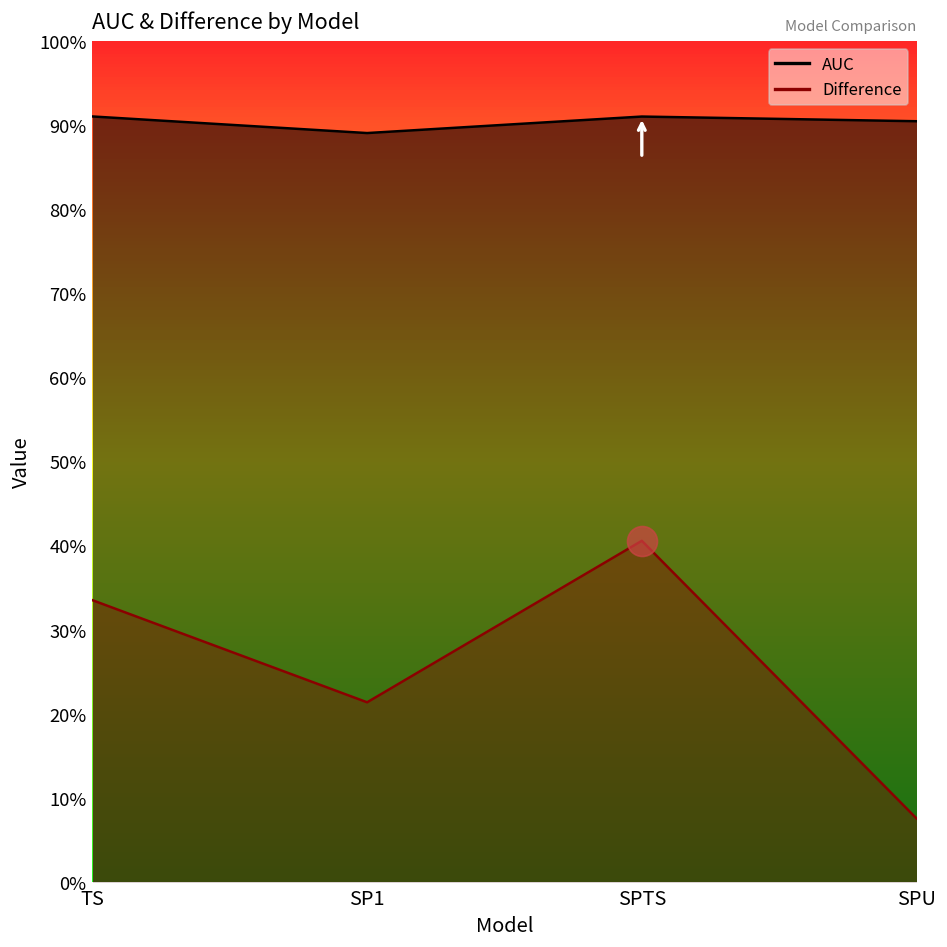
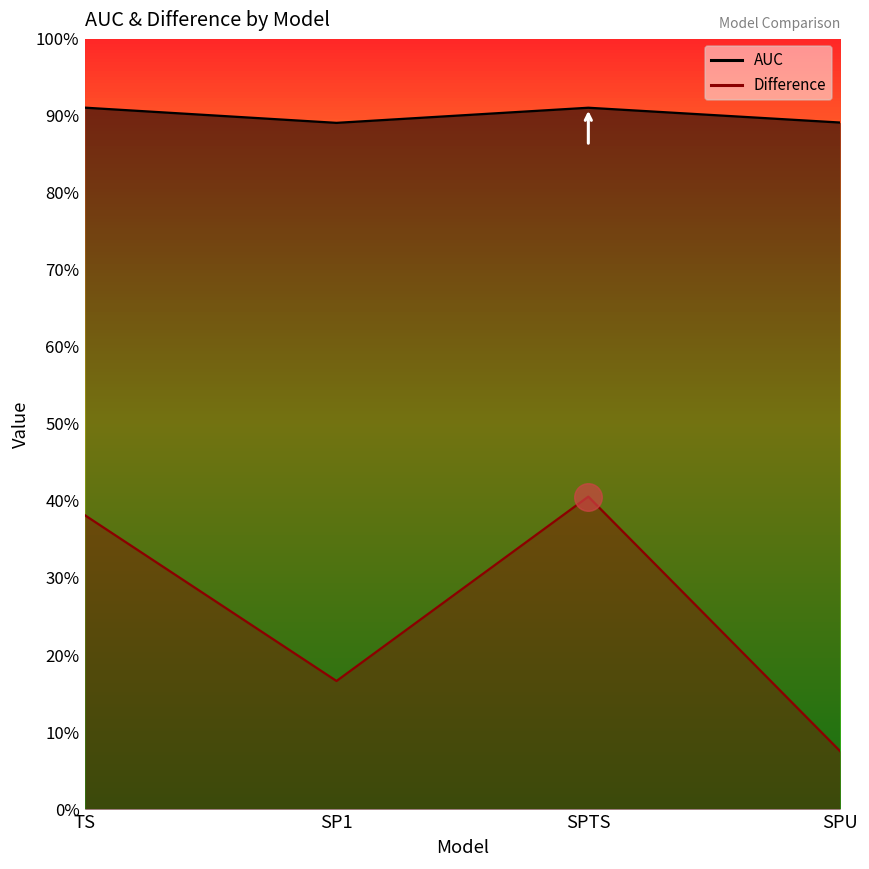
Difference, TS: 33% -> 38%
Difference, SP1: 21% -> 17%
AUC, SPU: 90% -> 89%
